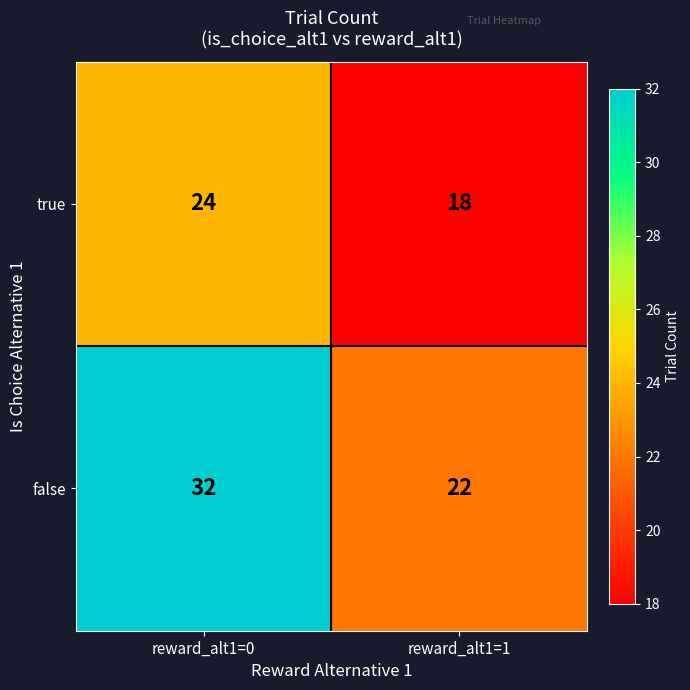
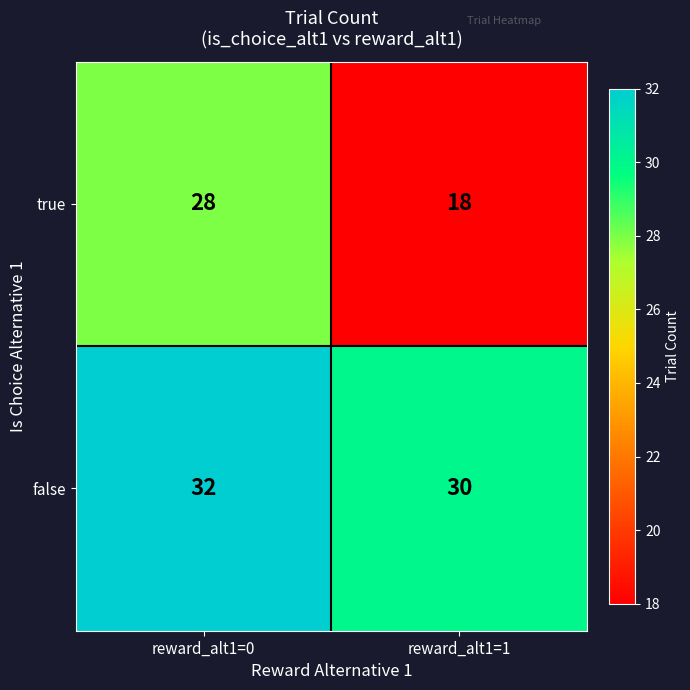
true, reward_alt1=0: 24 -> 28
false, reward_alt1=1: 22 -> 30
